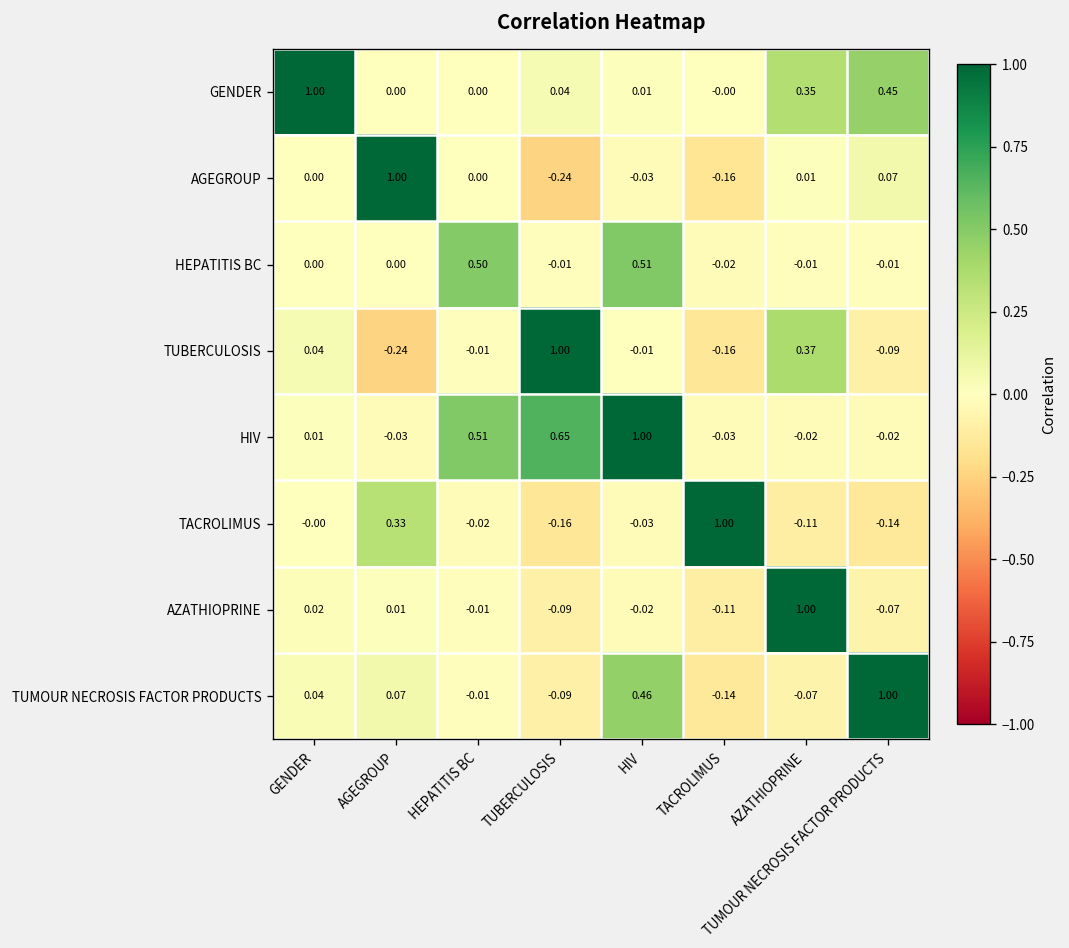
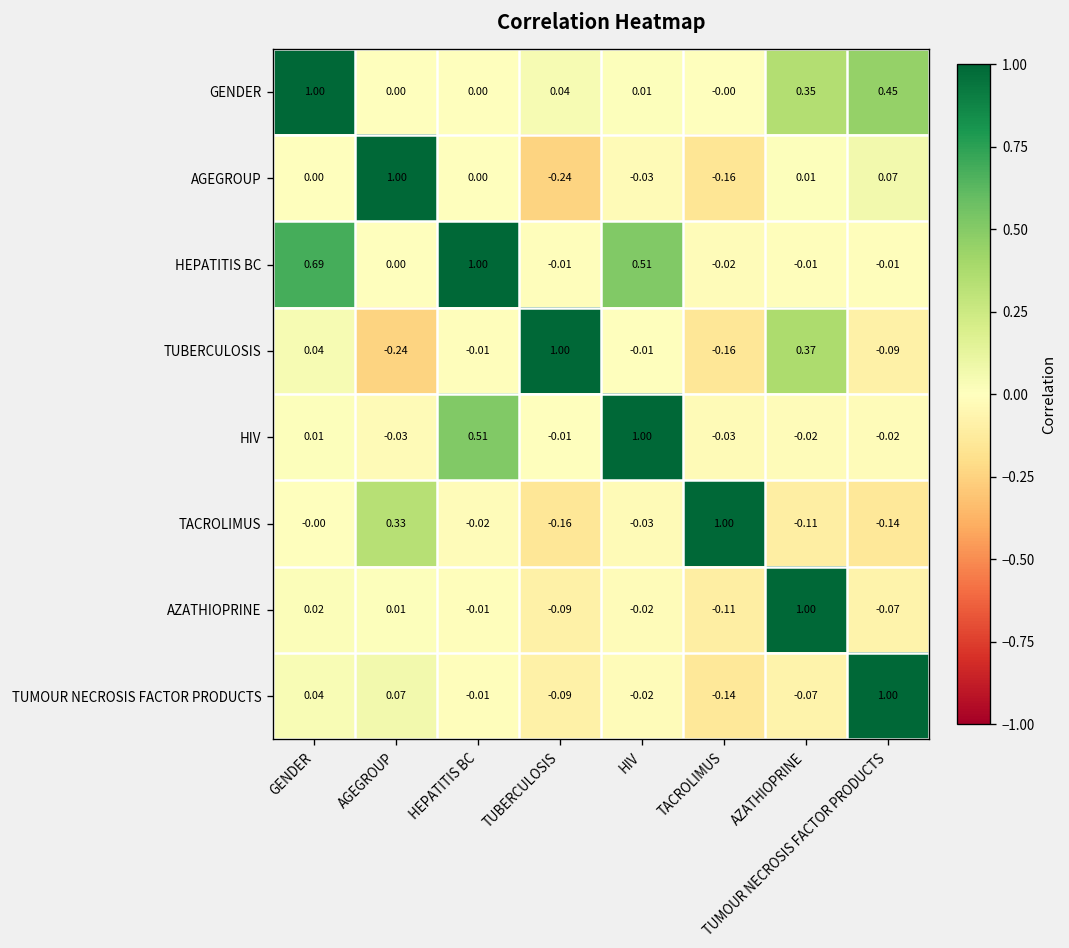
HEPATITIS BC, GENDER: 0.00 -> 0.69
HEPATITIS BC, HEPATITIS BC: 0.50 -> 1.00
HIV, TUBERCULOSIS: 0.65 -> -0.01
TUMOUR NECROSIS FACTOR PRODUCTS, HIV: 0.46 -> -0.02
